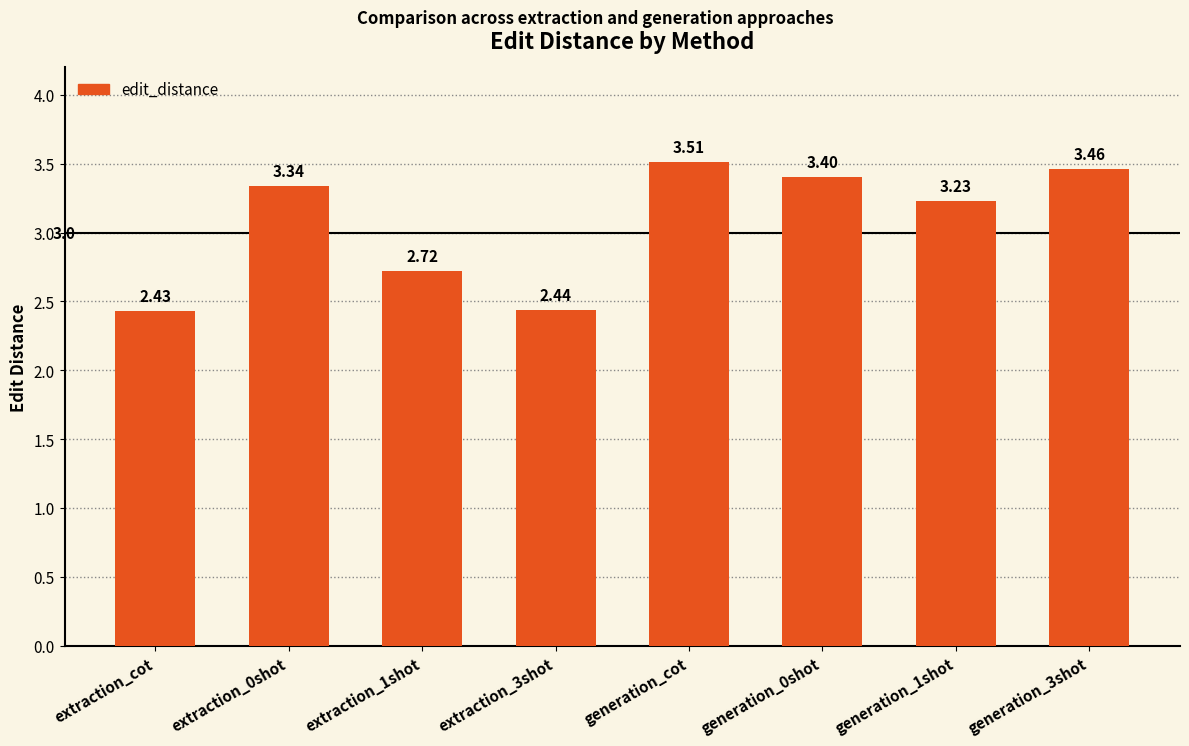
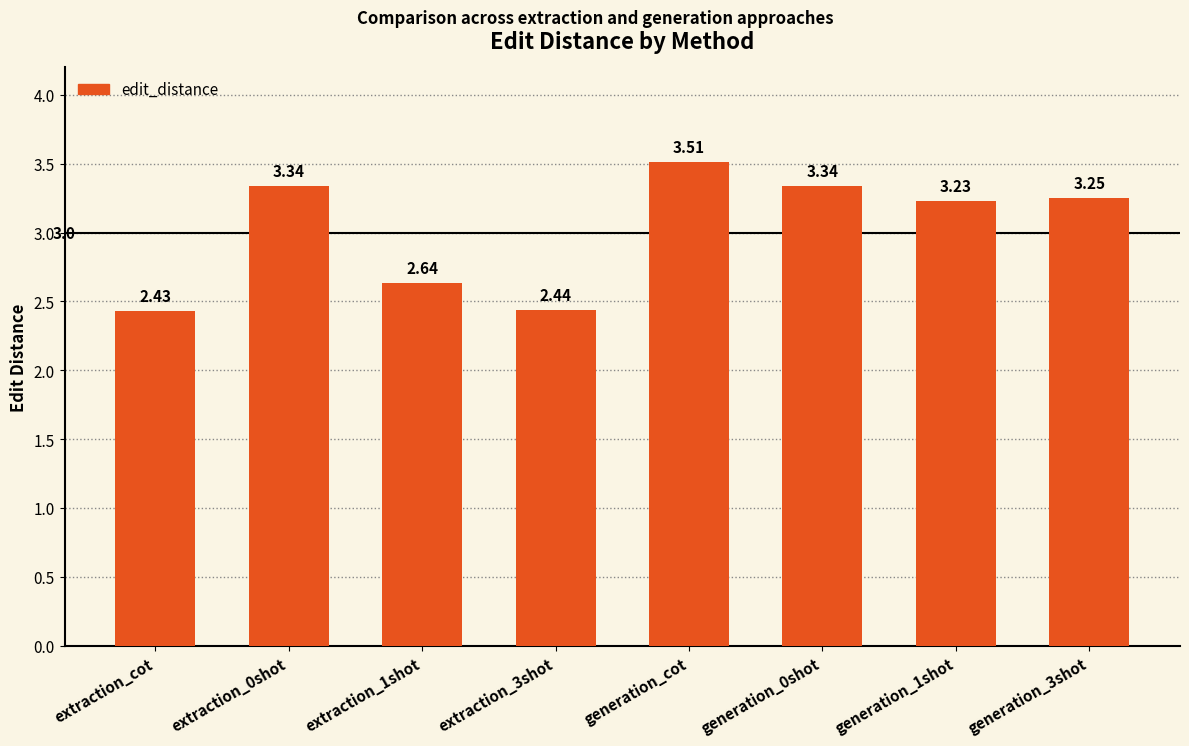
extraction_1shot: 2.72 -> 2.64
generation_0shot: 3.40 -> 3.34
generation_3shot: 3.46 -> 3.25
